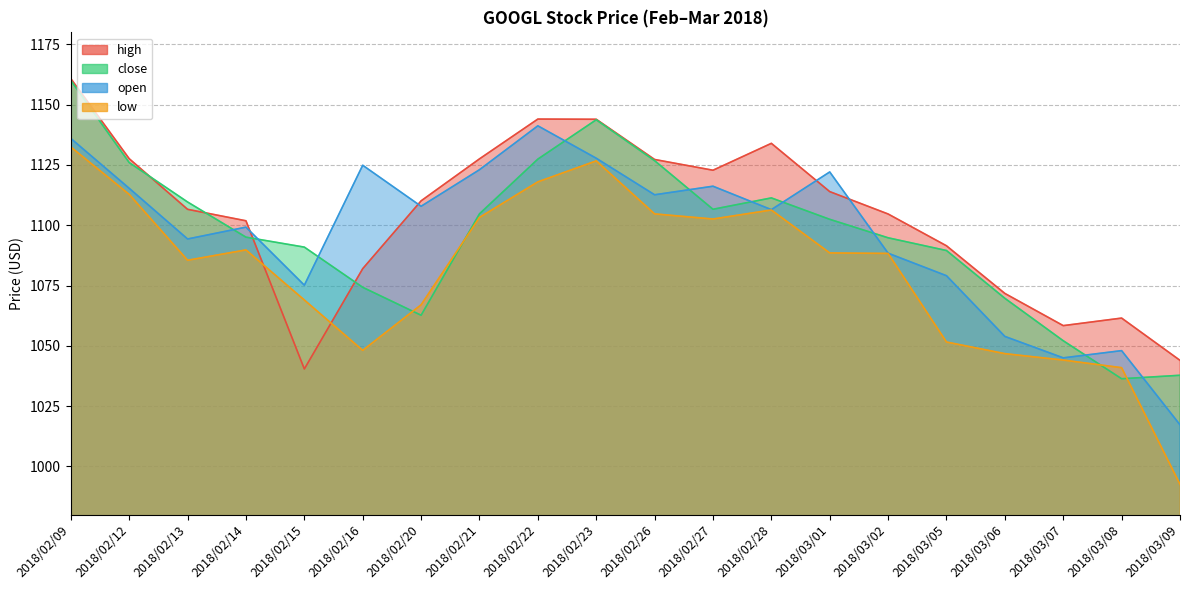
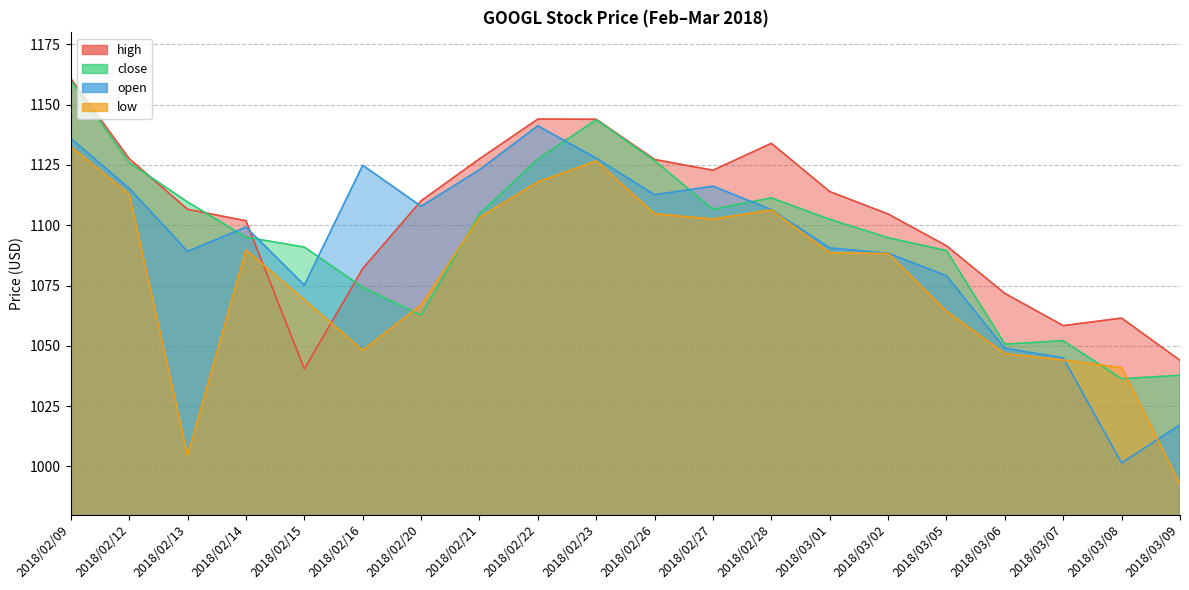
open, 2018/02/13: 1094 -> 1089
low, 2018/02/13: 1085 -> 1005
open, 2018/03/01: 1122 -> 1091
low, 2018/03/05: 1052 -> 1064
close, 2018/03/06: 1070 -> 1051
open, 2018/03/06: 1054 -> 1049
open, 2018/03/08: 1048 -> 1001
